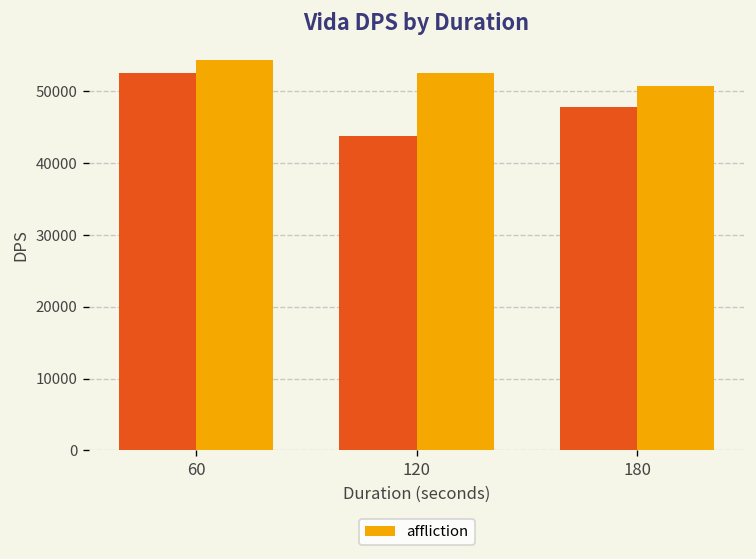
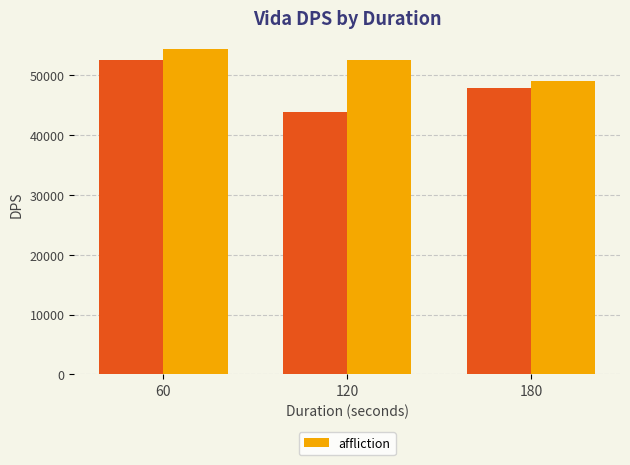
affliction, 180: 51000 -> 49000
